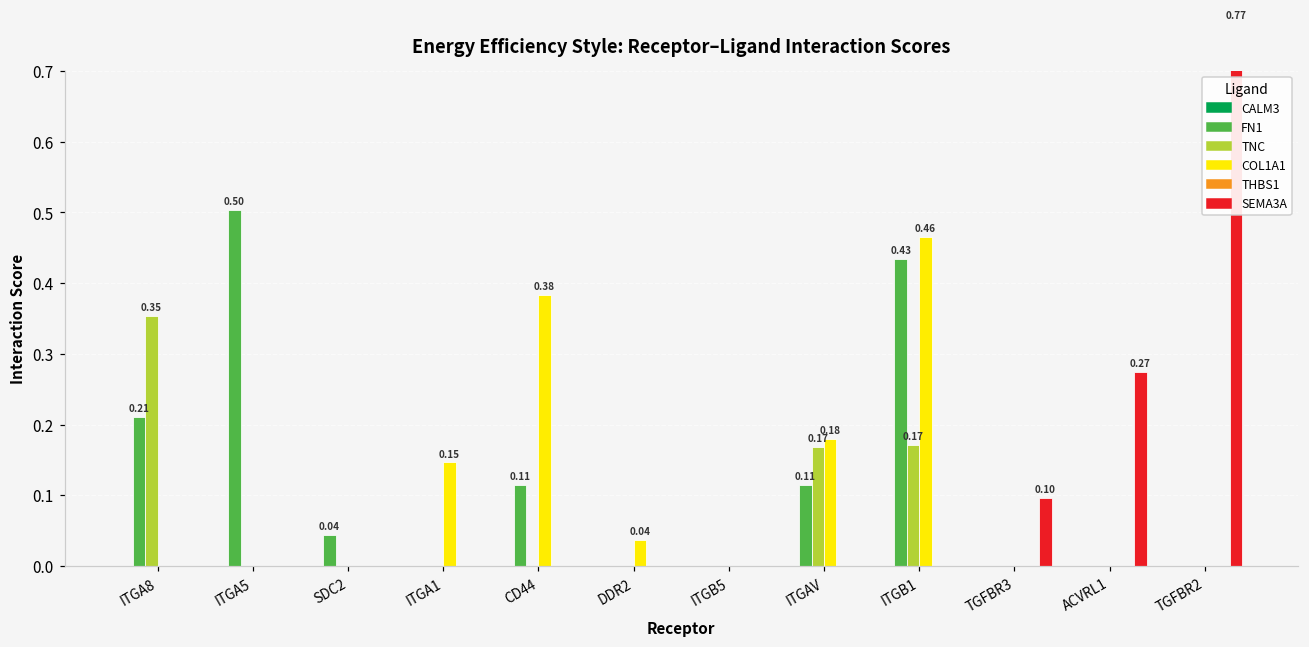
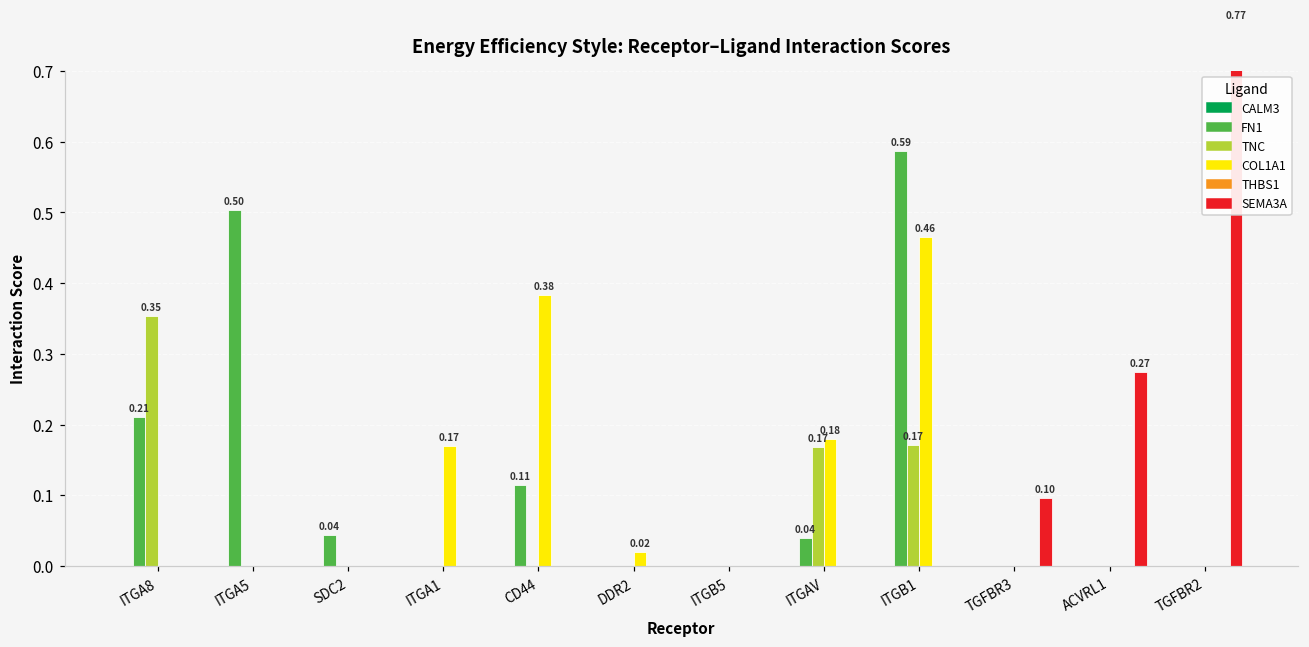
COL1A1, ITGA1: 0.15 -> 0.17
COL1A1, DDR2: 0.04 -> 0.02
FN1, ITGAV: 0.11 -> 0.04
FN1, ITGB1: 0.43 -> 0.59
